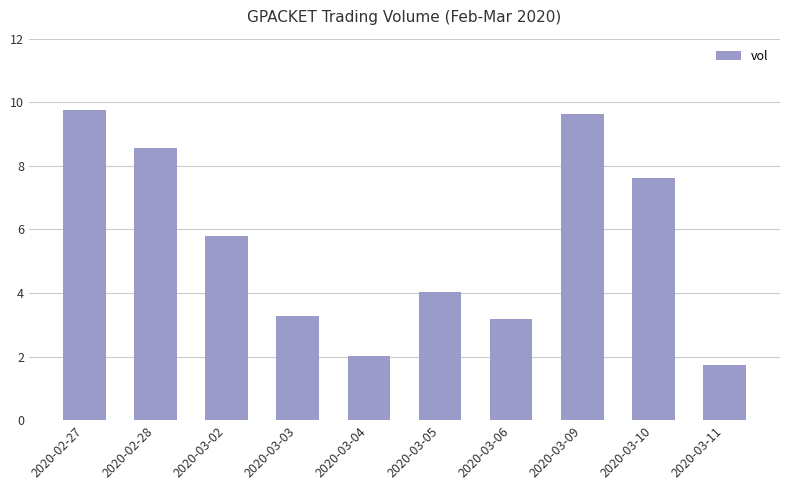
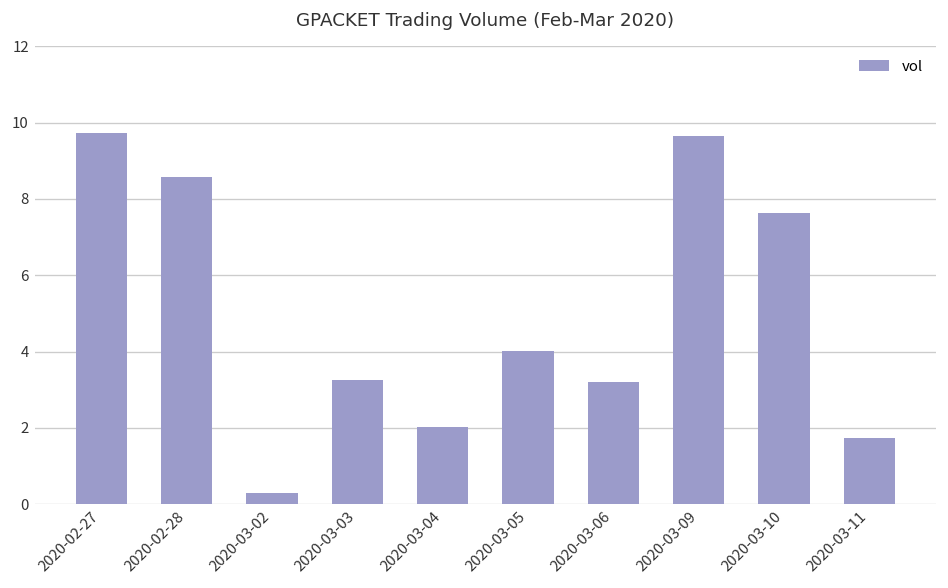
2020-03-02: 5.8 -> 0.3
